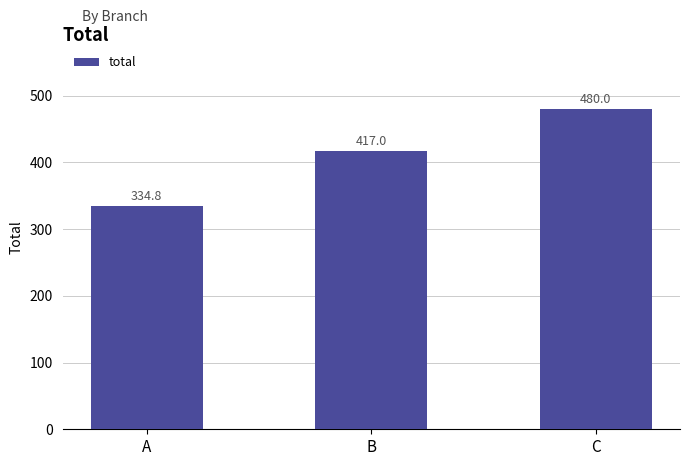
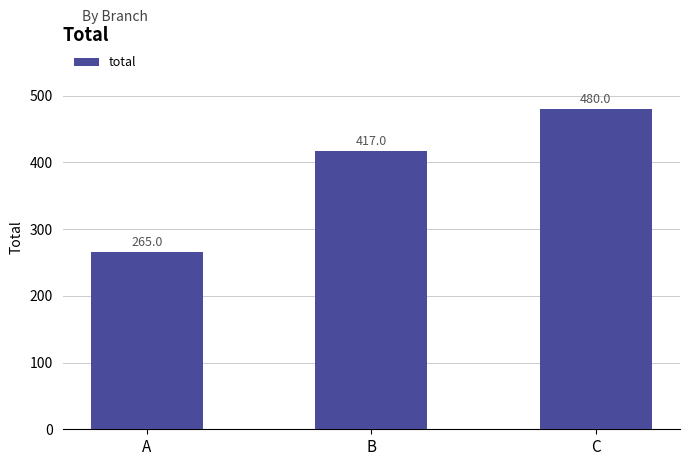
A: 334.8 -> 265.0
